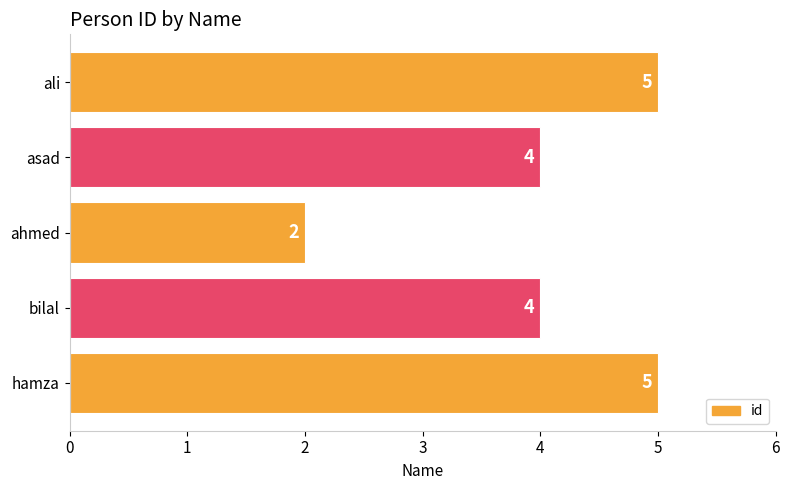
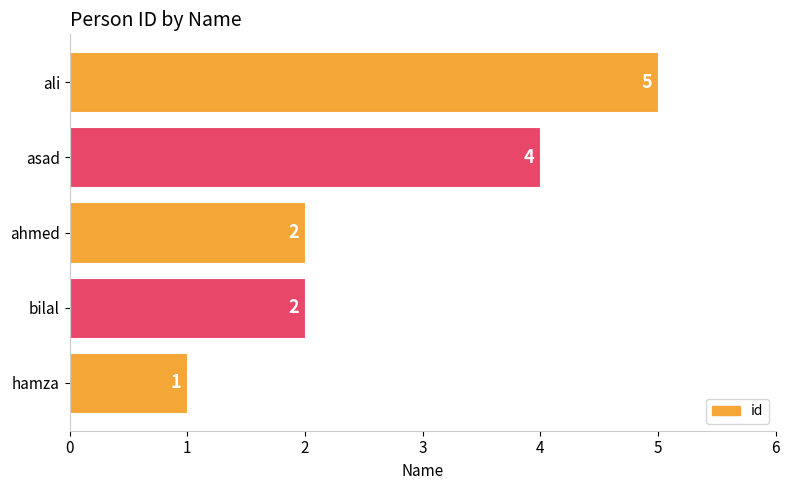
bilal: 4 -> 2
hamza: 5 -> 1
